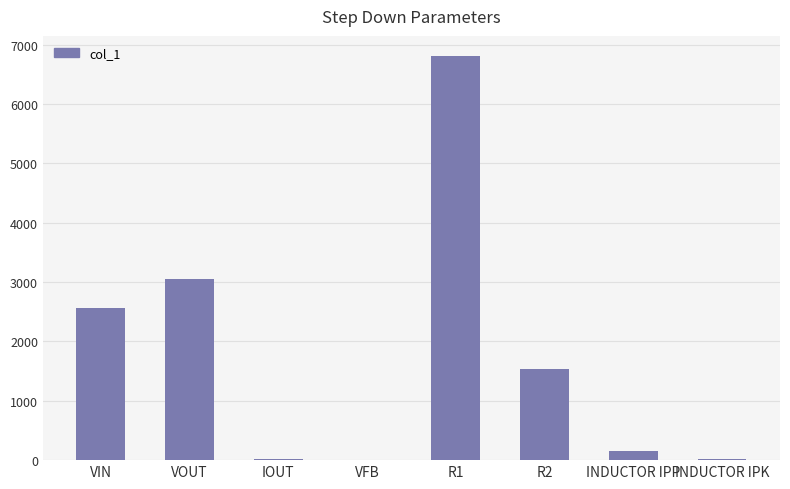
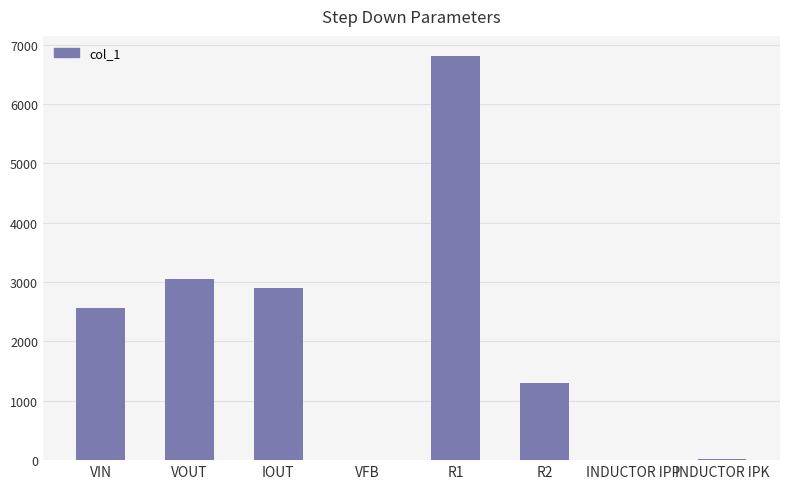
IOUT: 0 -> 2900
R2: 1500 -> 1300
INDUCTOR IPP: 100 -> 0
